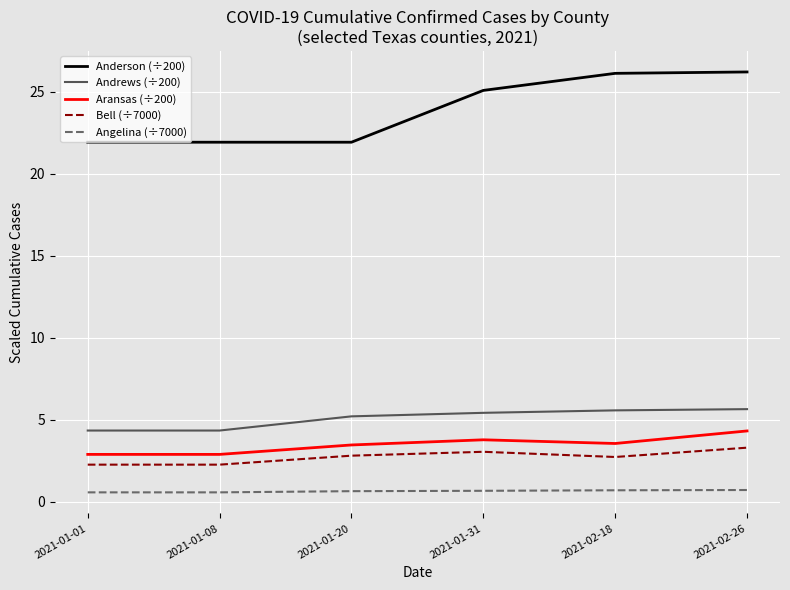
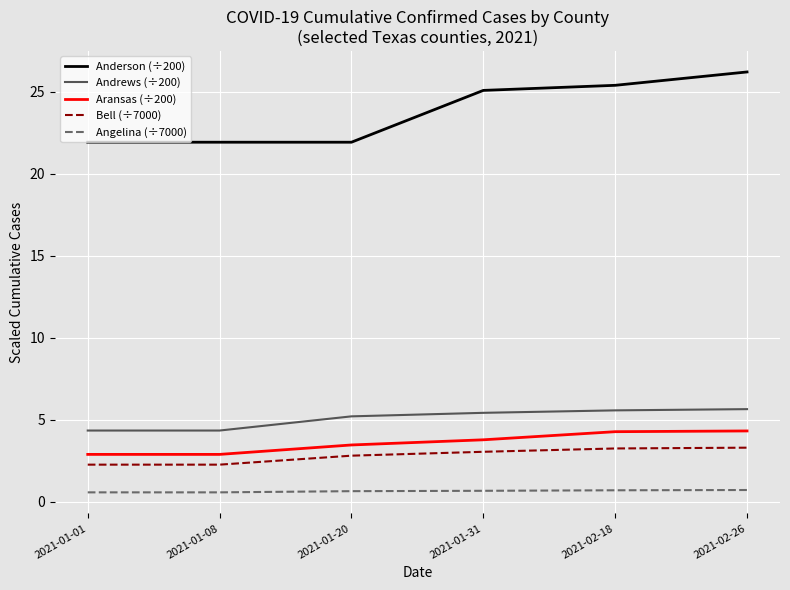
Anderson (÷200), 2021-02-18: 26.1 -> 25.4
Aransas (÷200), 2021-02-18: 3.6 -> 4.3
Bell (÷7000), 2021-02-18: 2.7 -> 3.3
